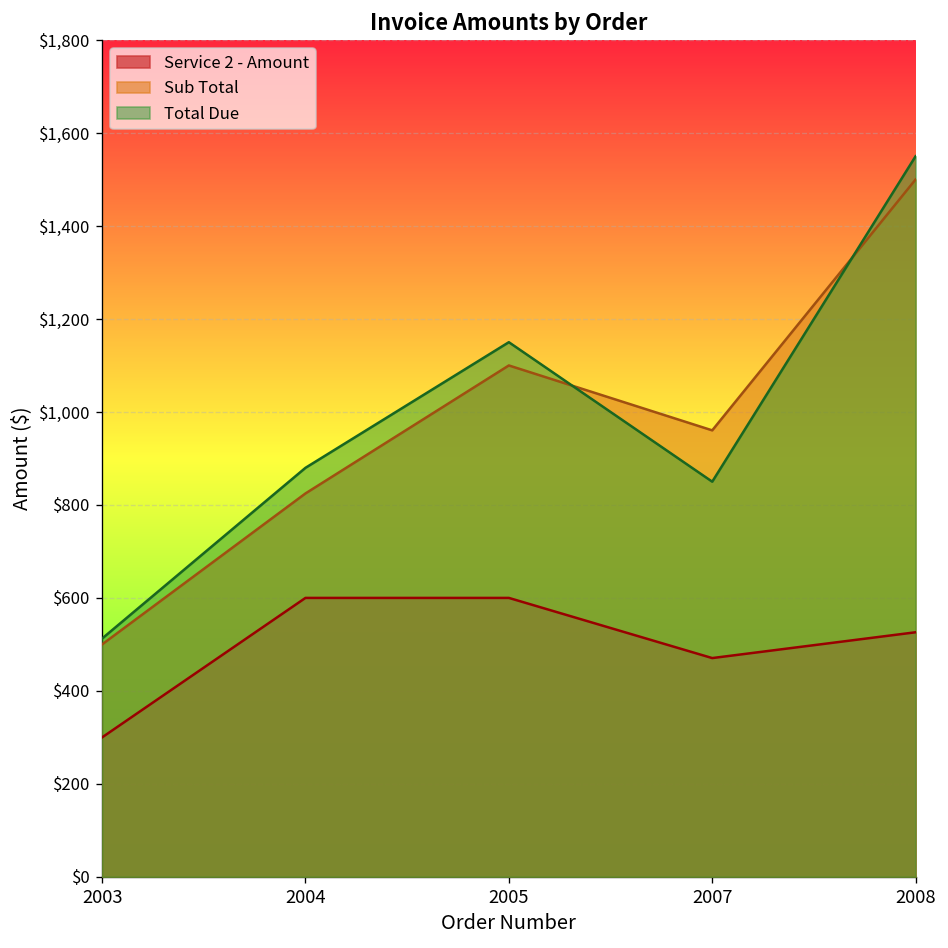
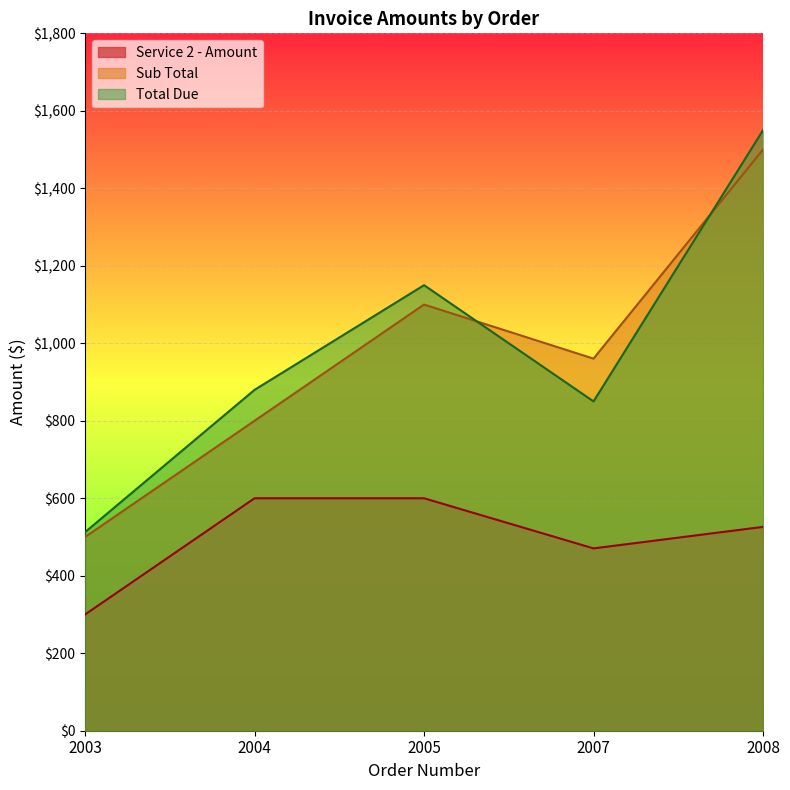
Sub Total, 2004: $820 -> $800
